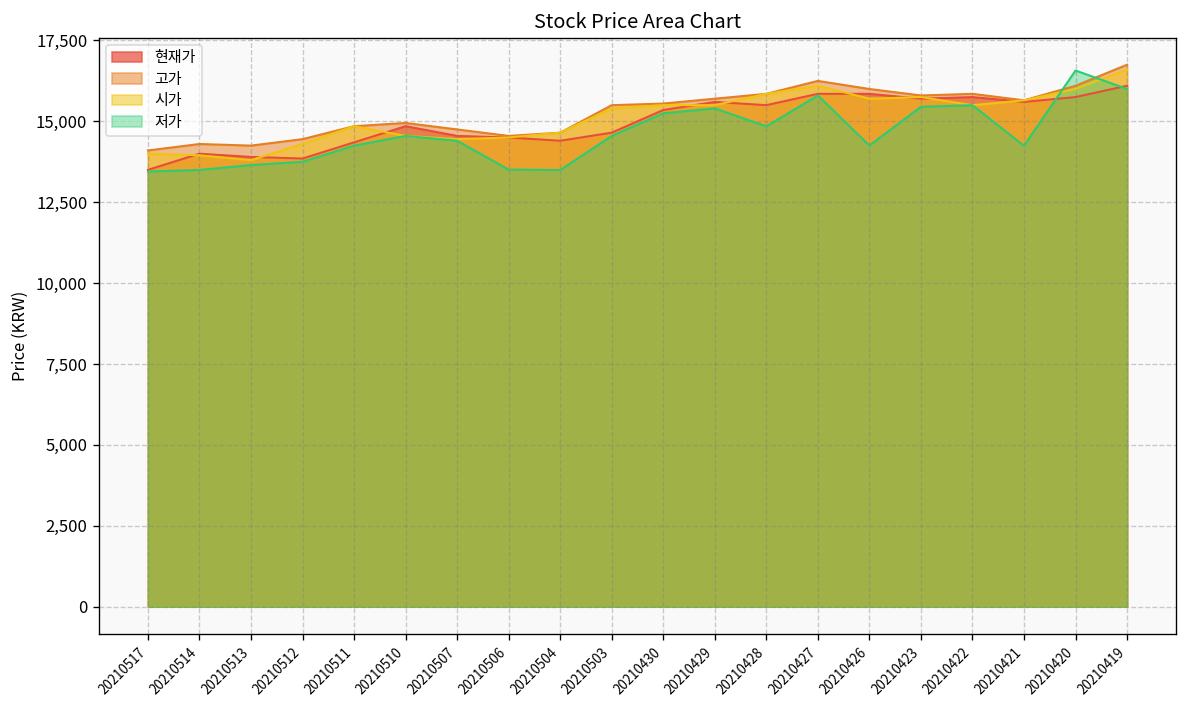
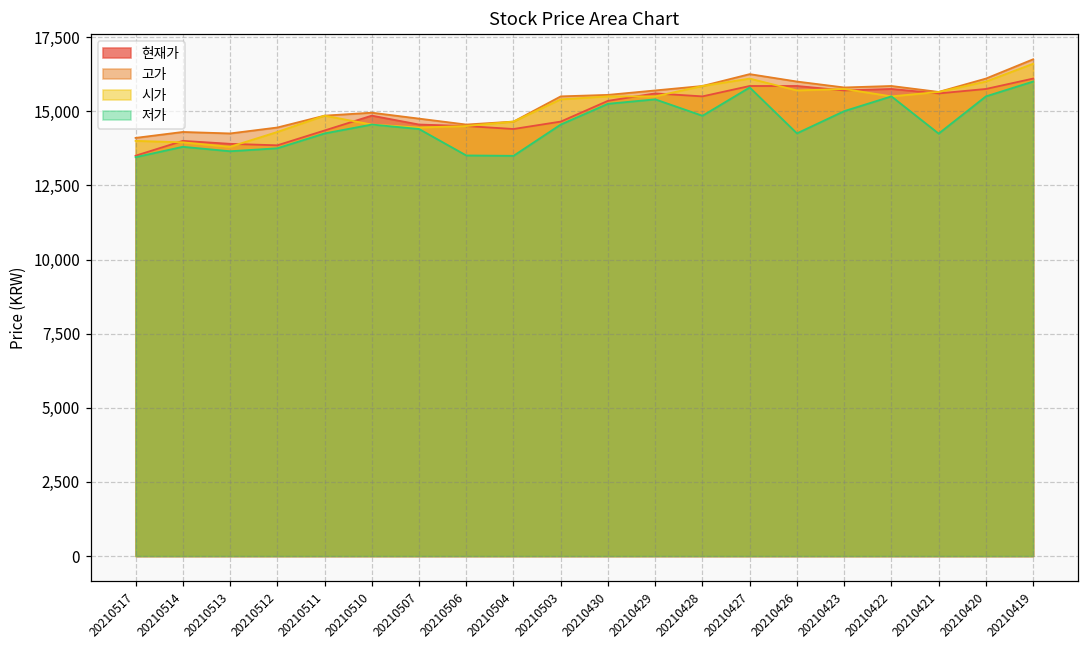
저가, 20210514: 13,500 -> 13,800
저가, 20210423: 15,500 -> 15,000
저가, 20210420: 16,600 -> 15,500
